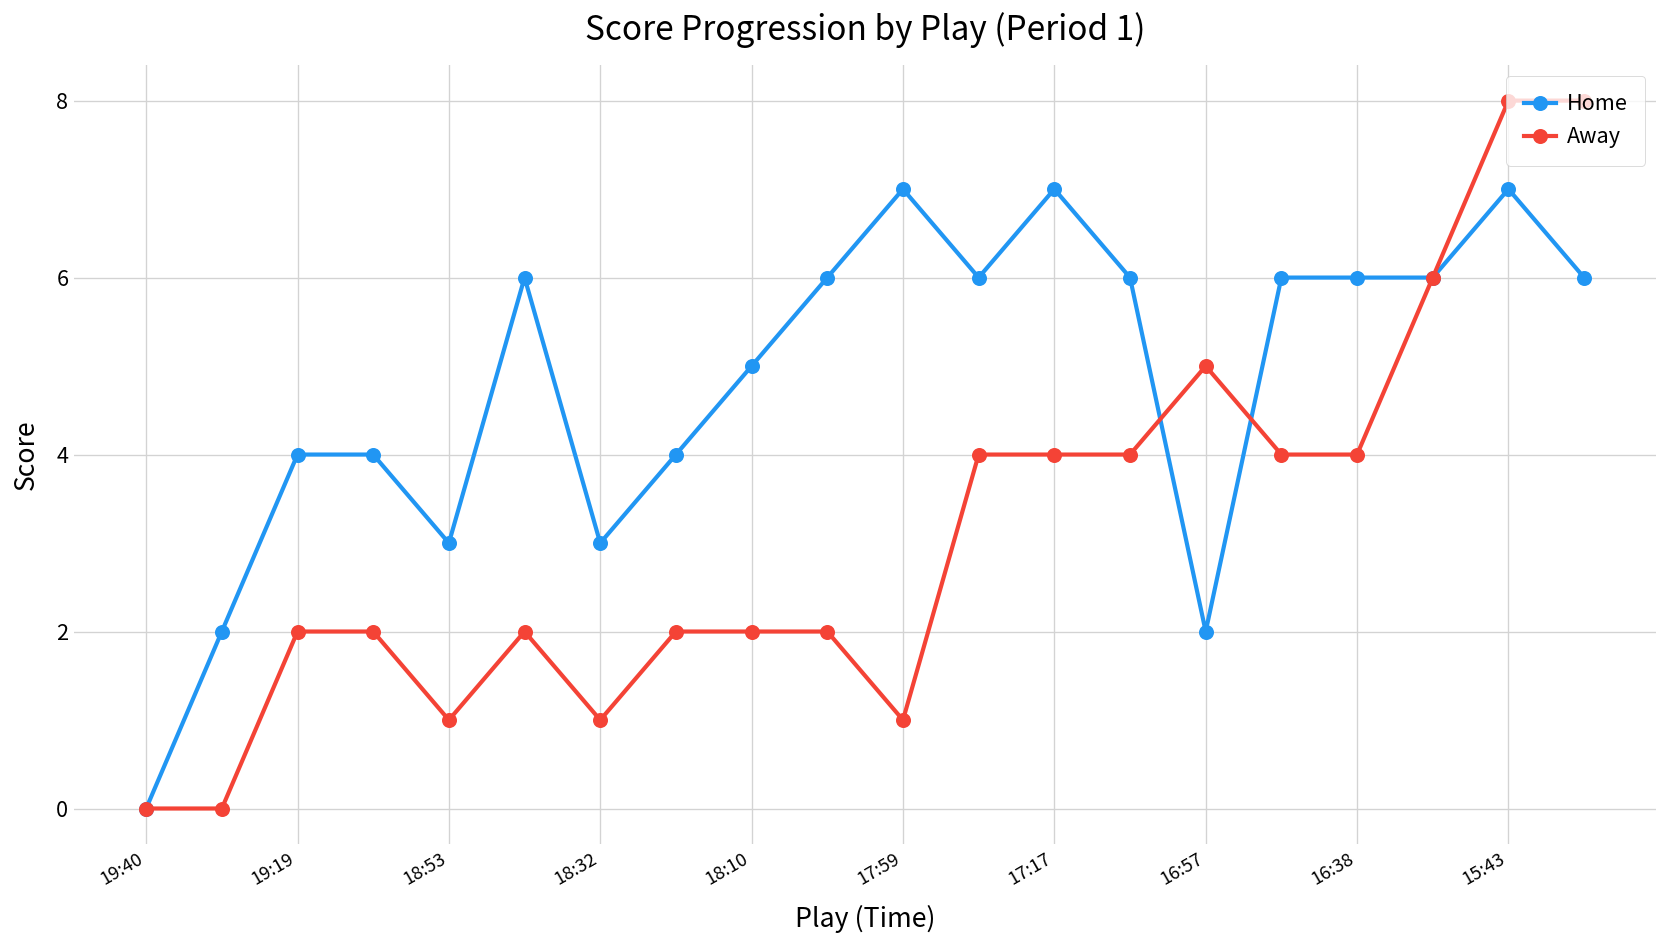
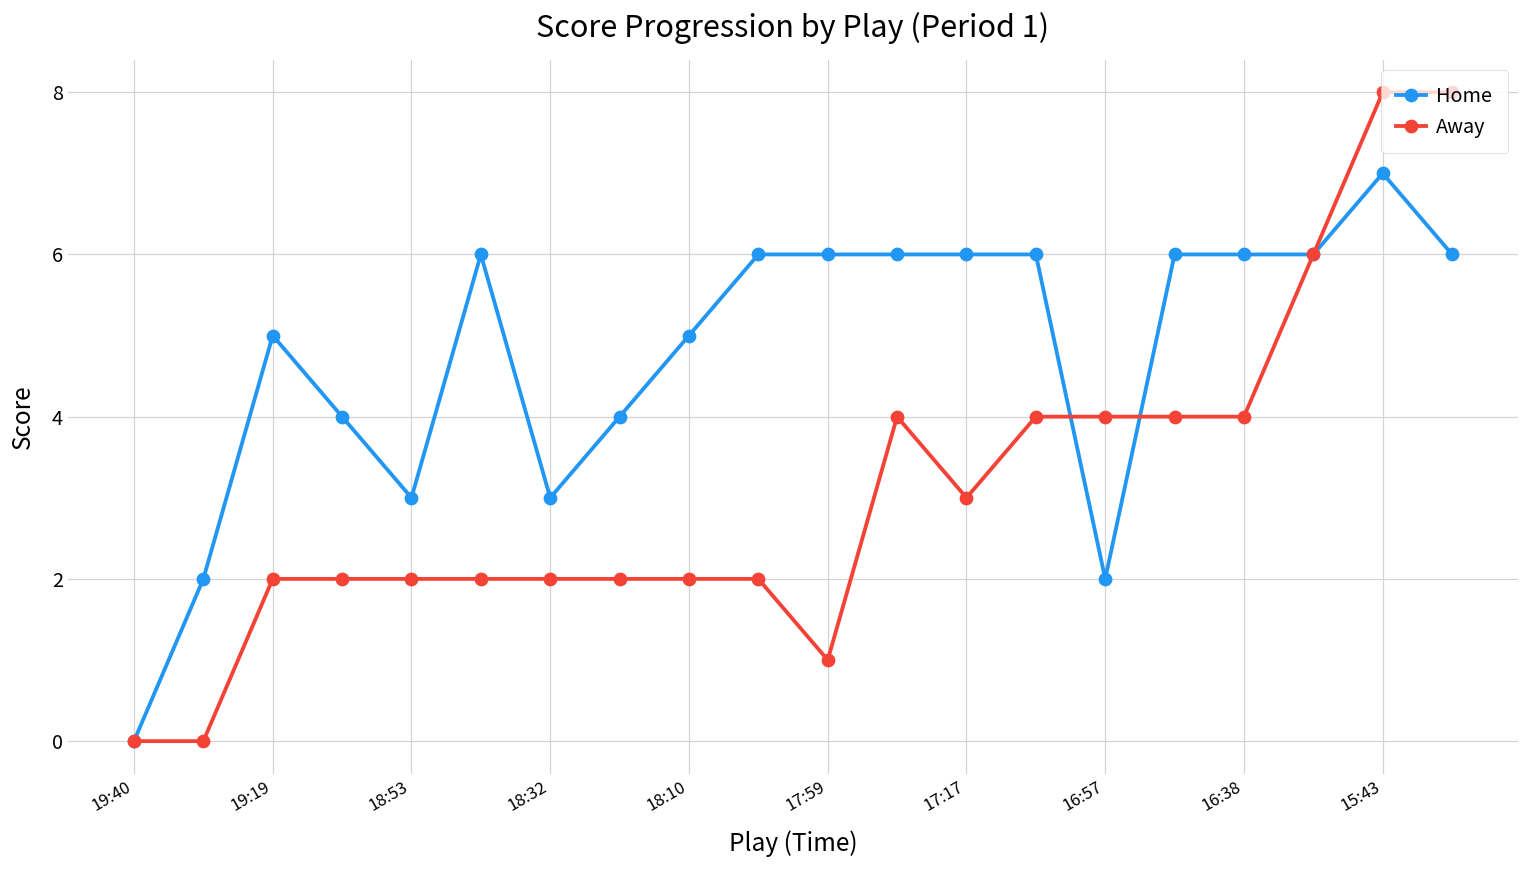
Home, 19:19: 4 -> 5
Away, 18:53: 1 -> 2
Away, 18:32: 1 -> 2
Home, 17:59: 7 -> 6
Home, 17:17: 7 -> 6
Away, 17:17: 4 -> 3
Away, 16:57: 5 -> 4
